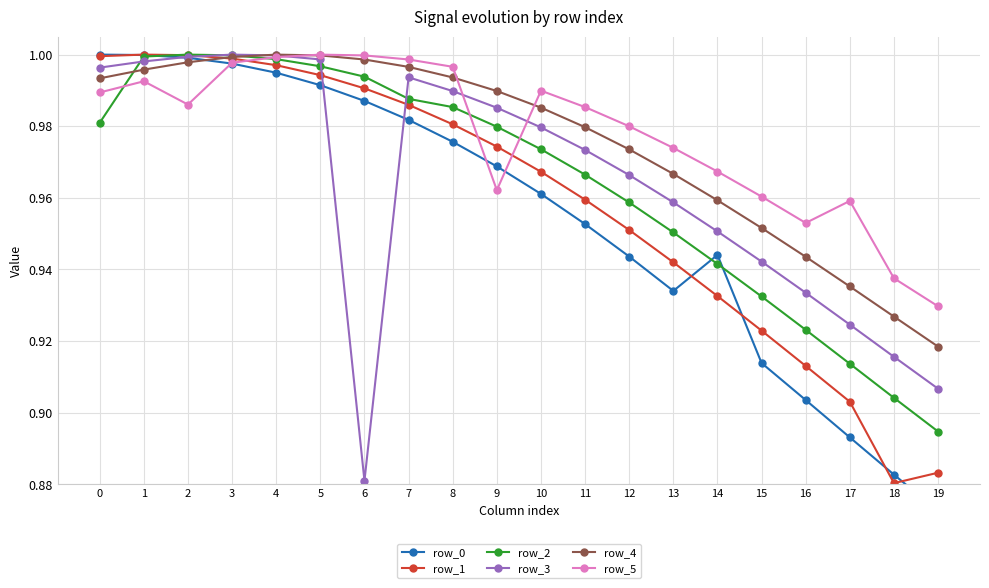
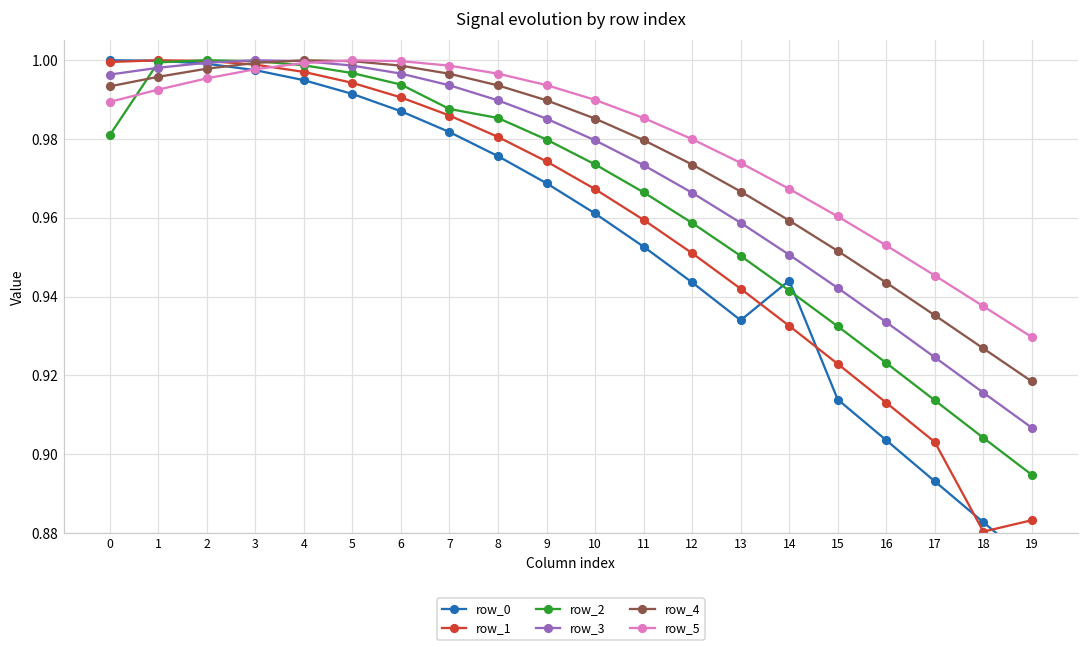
row_5, 2: 0.986 -> 0.995
row_3, 6: 0.881 -> 0.997
row_5, 9: 0.962 -> 0.994
row_5, 17: 0.959 -> 0.945
